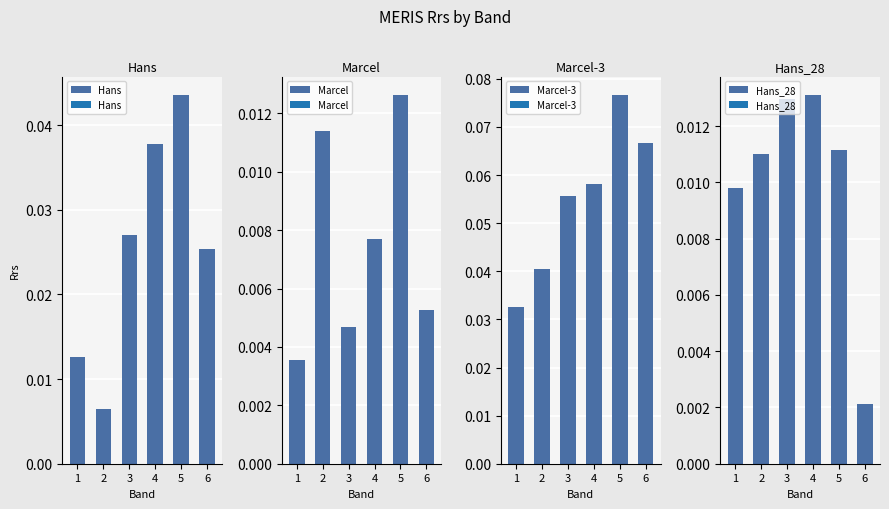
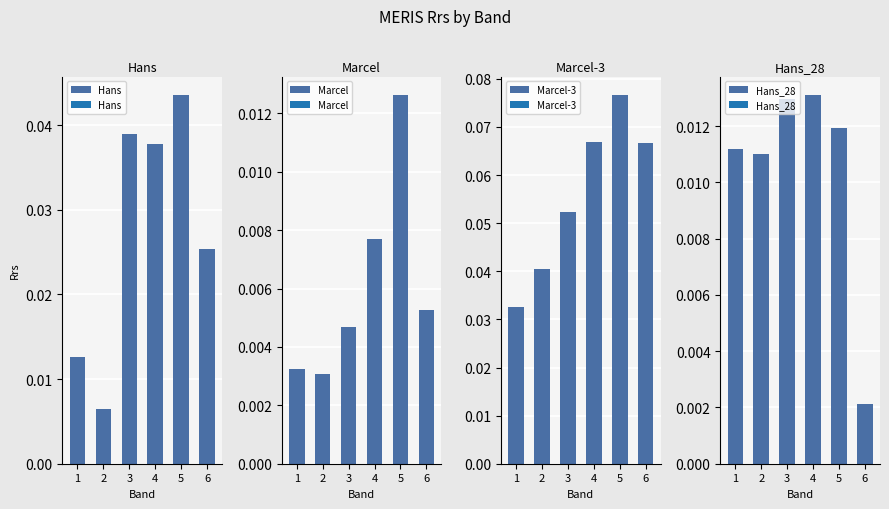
Hans, 3: 0.027 -> 0.039
Marcel, 1: 0.0035 -> 0.0032
Marcel, 2: 0.0114 -> 0.0031
Marcel-3, 3: 0.056 -> 0.052
Marcel-3, 4: 0.058 -> 0.067
Hans_28, 1: 0.0098 -> 0.0112
Hans_28, 5: 0.0112 -> 0.0119
